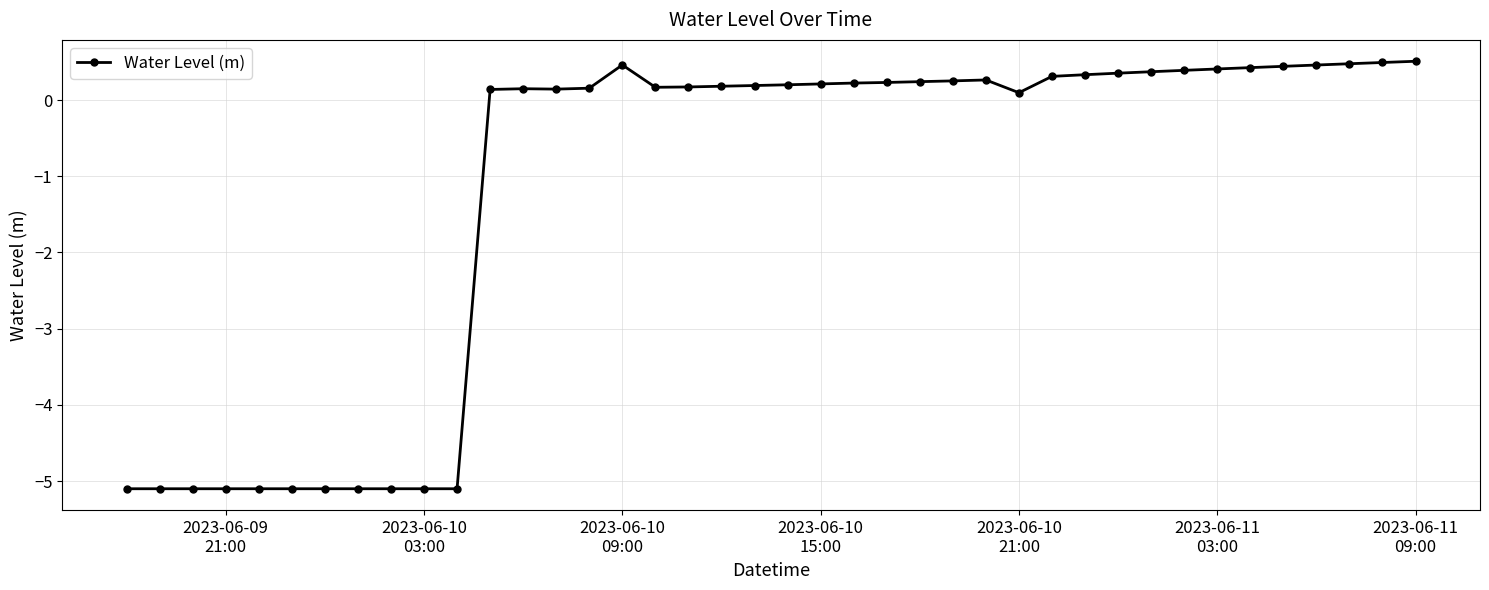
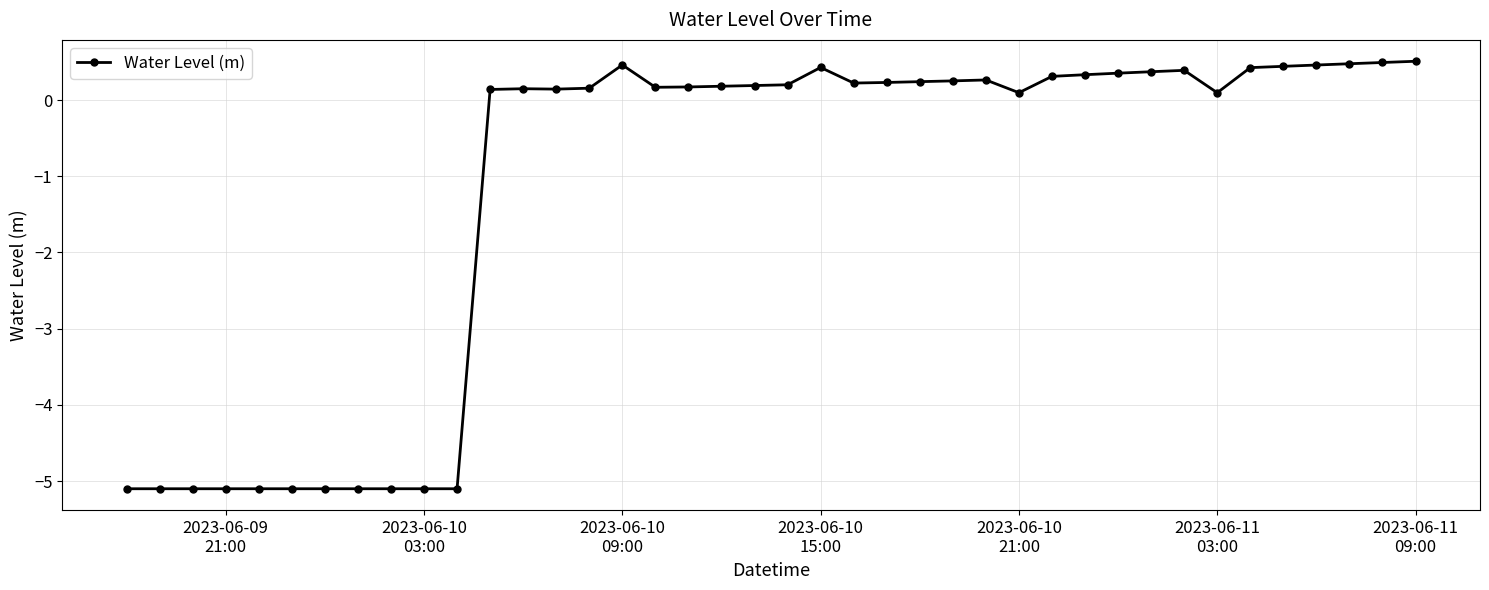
2023-06-10 15:00: 0.2 -> 0.4
2023-06-11 03:00: 0.4 -> 0.1
